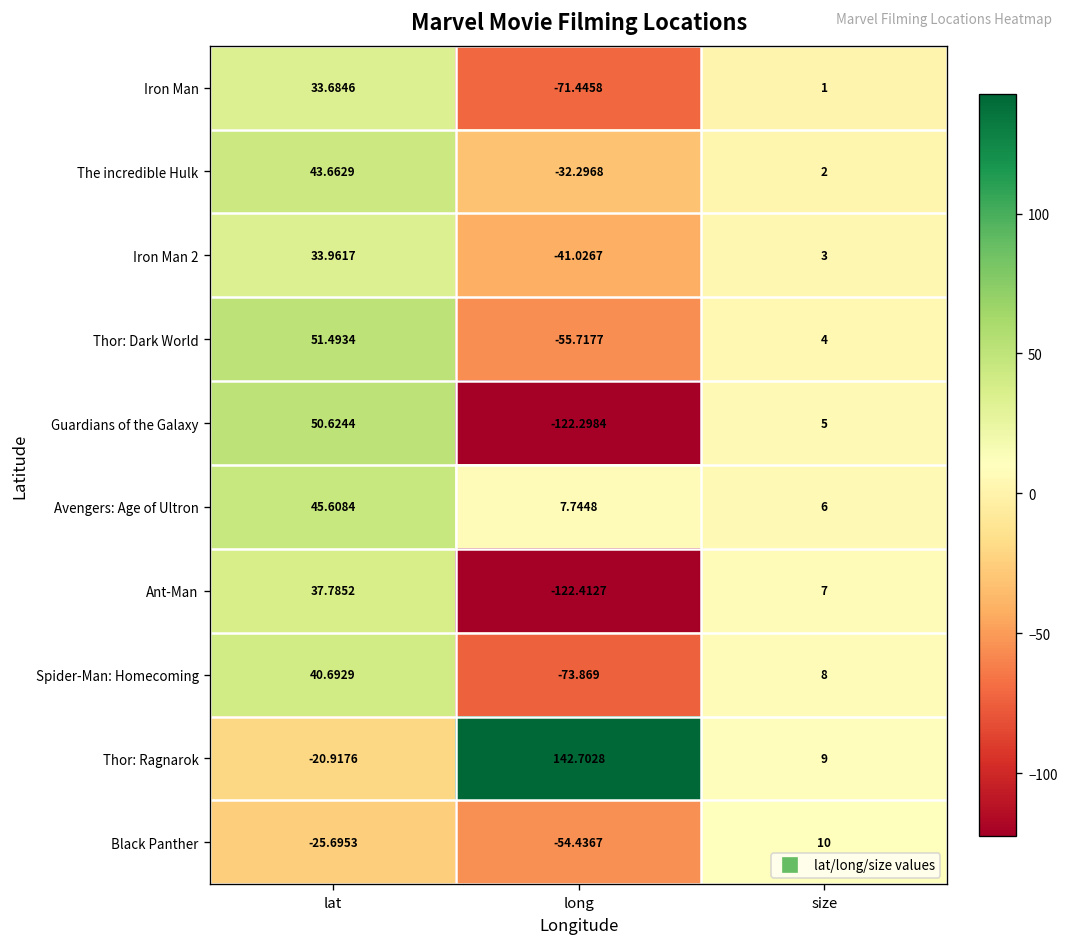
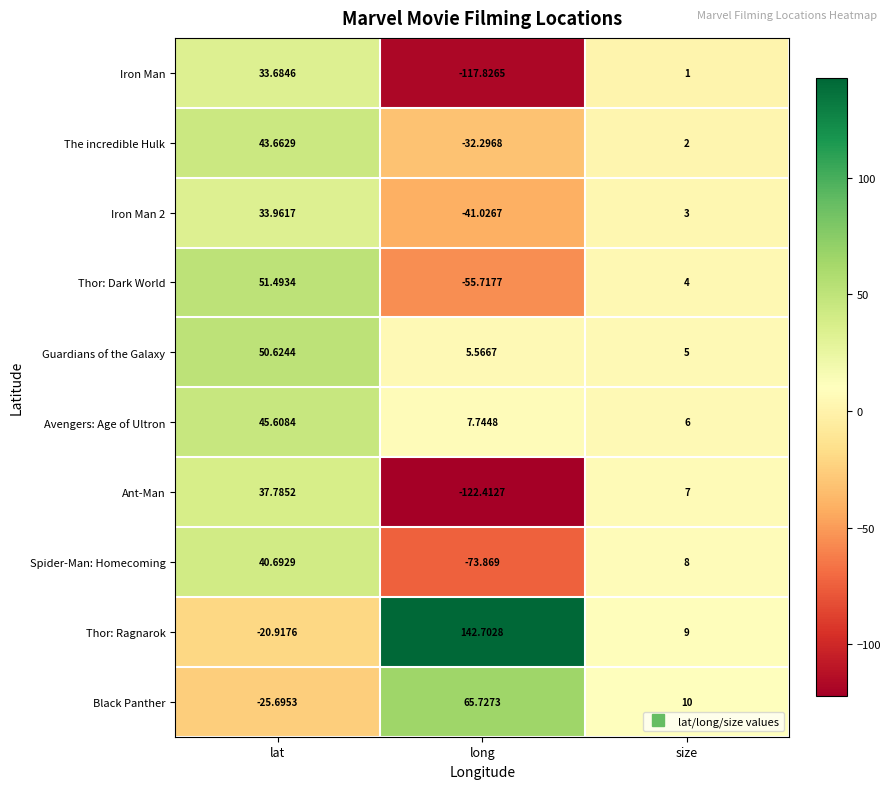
Iron Man, long: -71.4458 -> -117.8265
Guardians of the Galaxy, long: -122.2984 -> 5.5667
Black Panther, long: -54.4367 -> 65.7273
